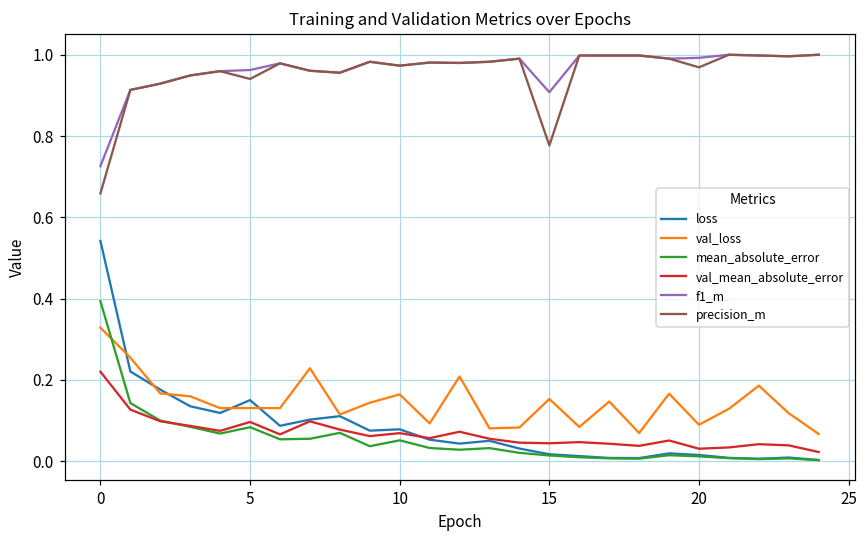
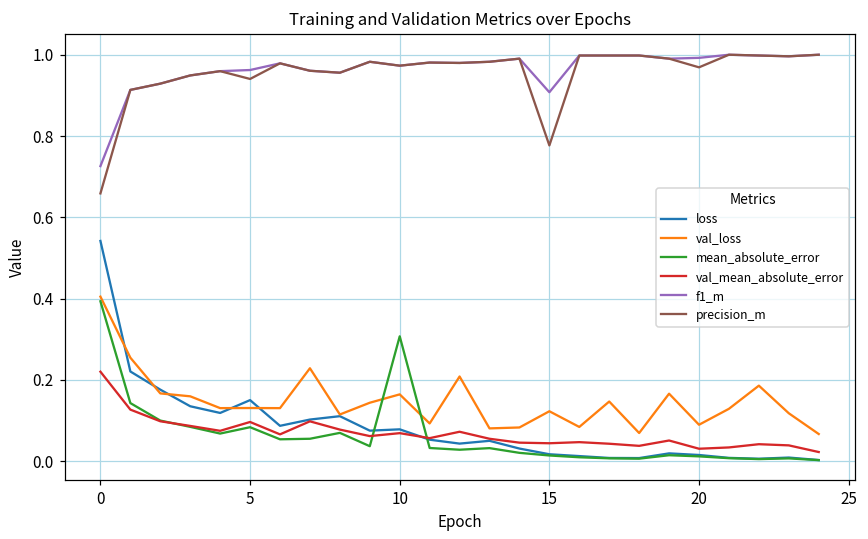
val_loss, 0: 0.33 -> 0.40
mean_absolute_error, 10: 0.05 -> 0.31
val_loss, 15: 0.15 -> 0.12
